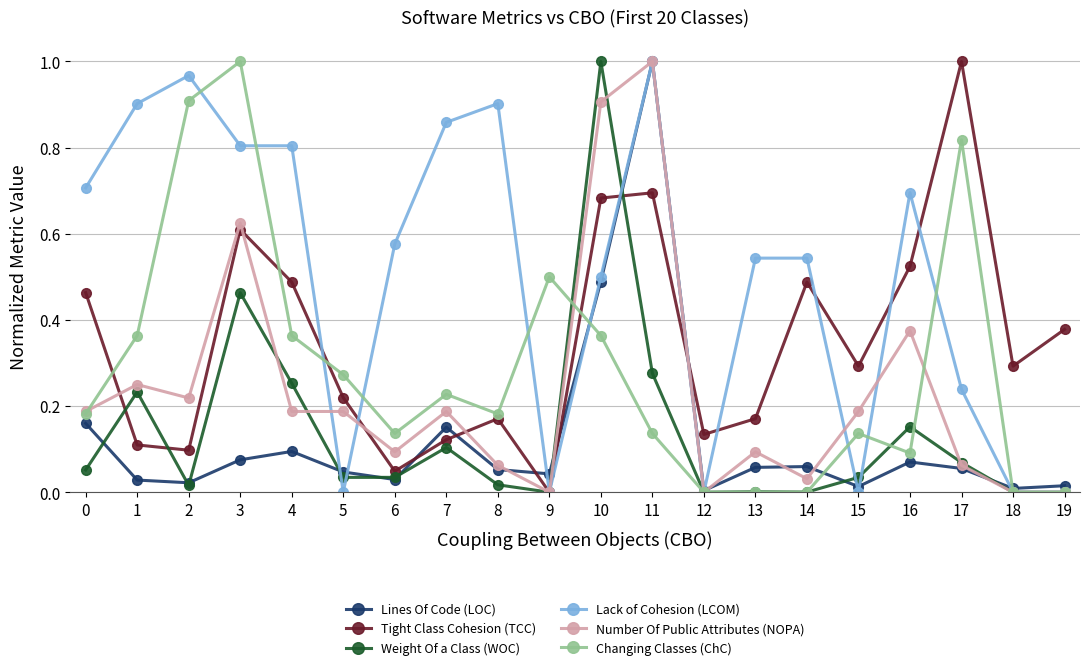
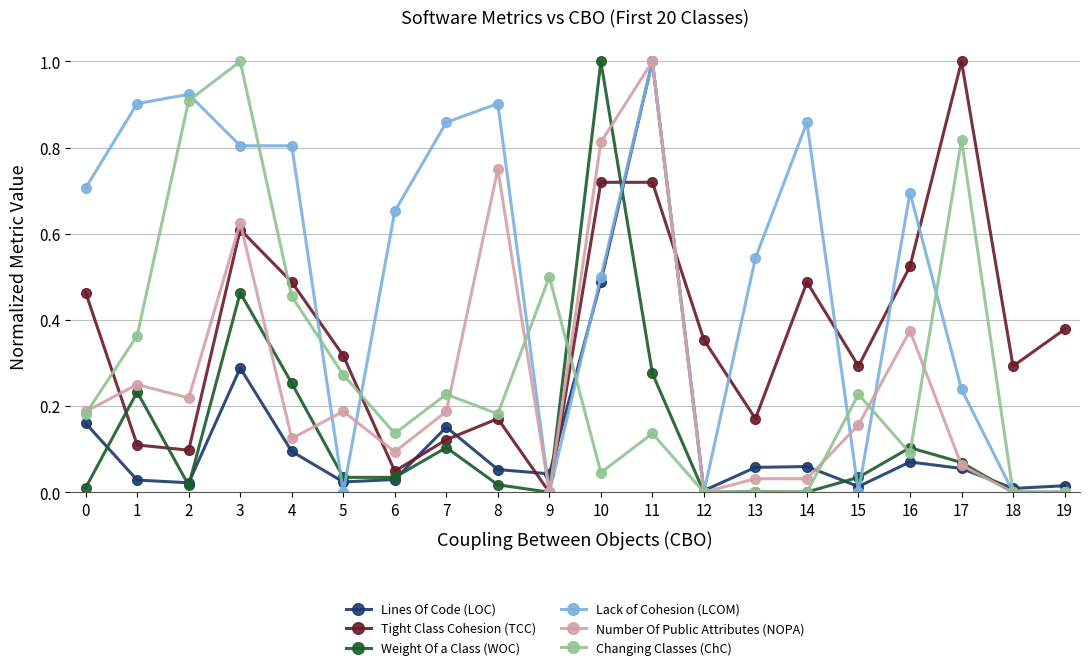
Weight Of a Class (WOC), 0: 0.05 -> 0.01
Lack of Cohesion (LCOM), 2: 0.97 -> 0.92
Lines Of Code (LOC), 3: 0.08 -> 0.29
Number Of Public Attributes (NOPA), 4: 0.19 -> 0.13
Changing Classes (ChC), 4: 0.36 -> 0.45
Lines Of Code (LOC), 5: 0.05 -> 0.02
Tight Class Cohesion (TCC), 5: 0.22 -> 0.32
Lack of Cohesion (LCOM), 6: 0.58 -> 0.65
Number Of Public Attributes (NOPA), 8: 0.06 -> 0.75
Tight Class Cohesion (TCC), 10: 0.68 -> 0.72
Number Of Public Attributes (NOPA), 10: 0.91 -> 0.81
Changing Classes (ChC), 10: 0.36 -> 0.05
Tight Class Cohesion (TCC), 11: 0.70 -> 0.72
Tight Class Cohesion (TCC), 12: 0.13 -> 0.35
Number Of Public Attributes (NOPA), 13: 0.09 -> 0.03
Lack of Cohesion (LCOM), 14: 0.54 -> 0.86
Number Of Public Attributes (NOPA), 15: 0.19 -> 0.16
Changing Classes (ChC), 15: 0.14 -> 0.23
Weight Of a Class (WOC), 16: 0.15 -> 0.10
